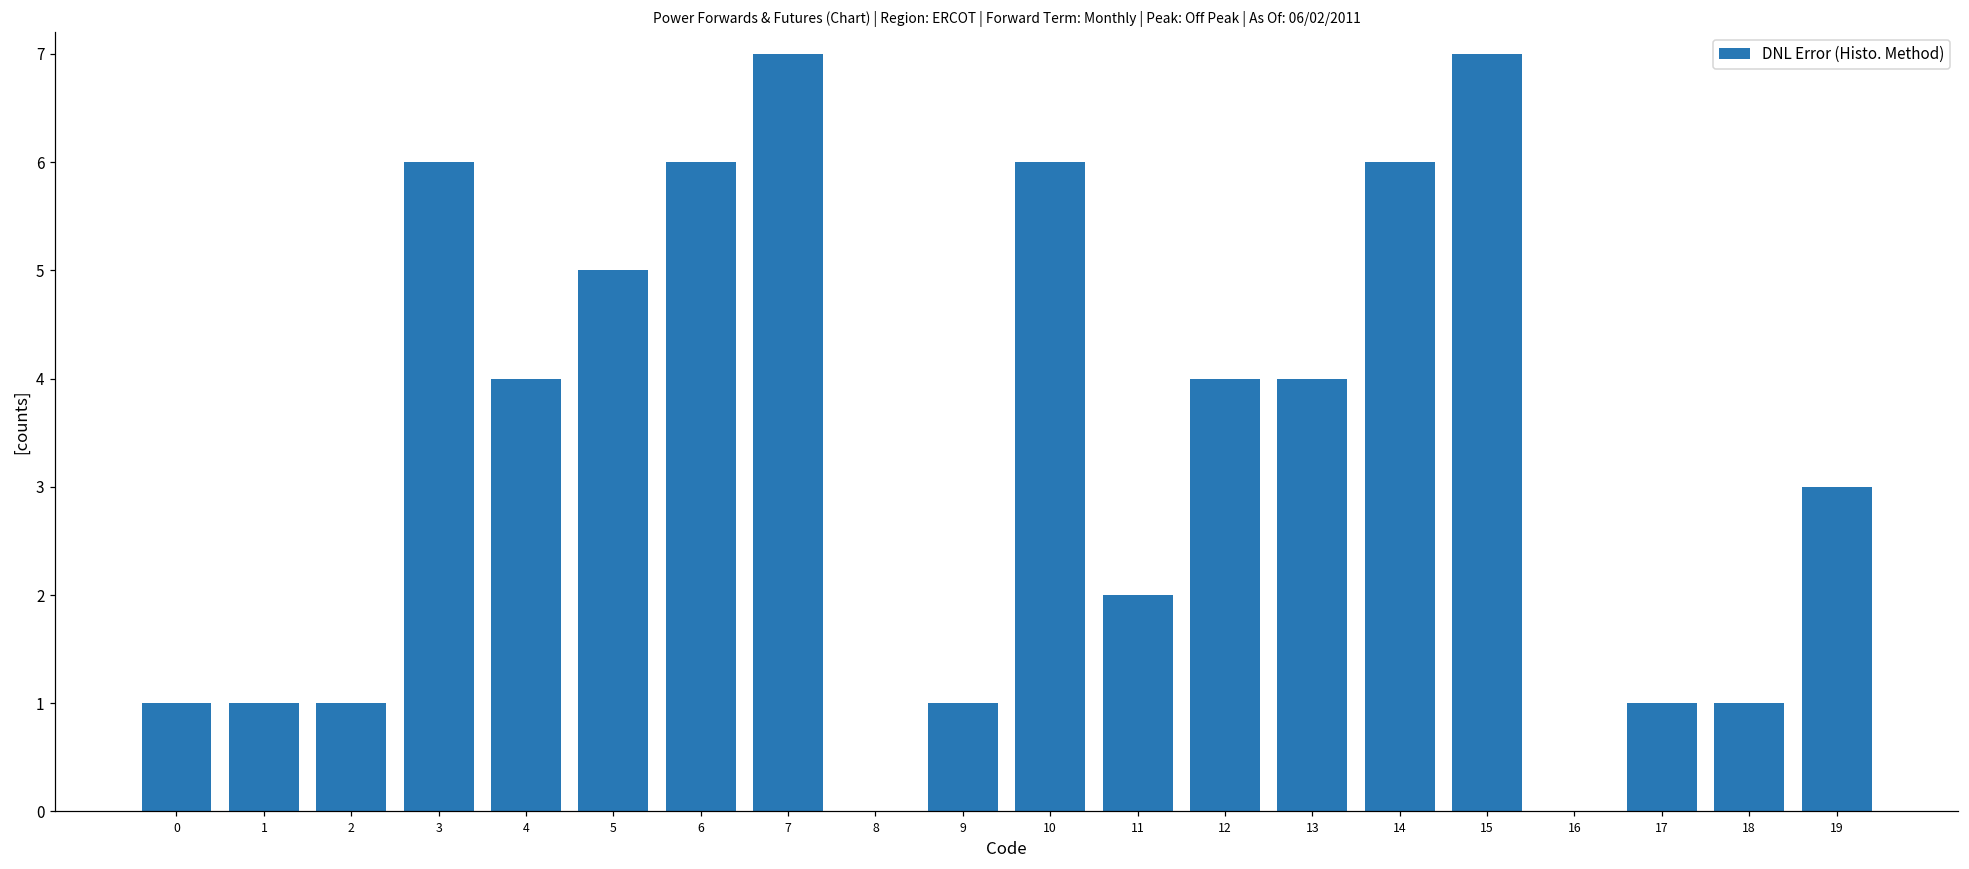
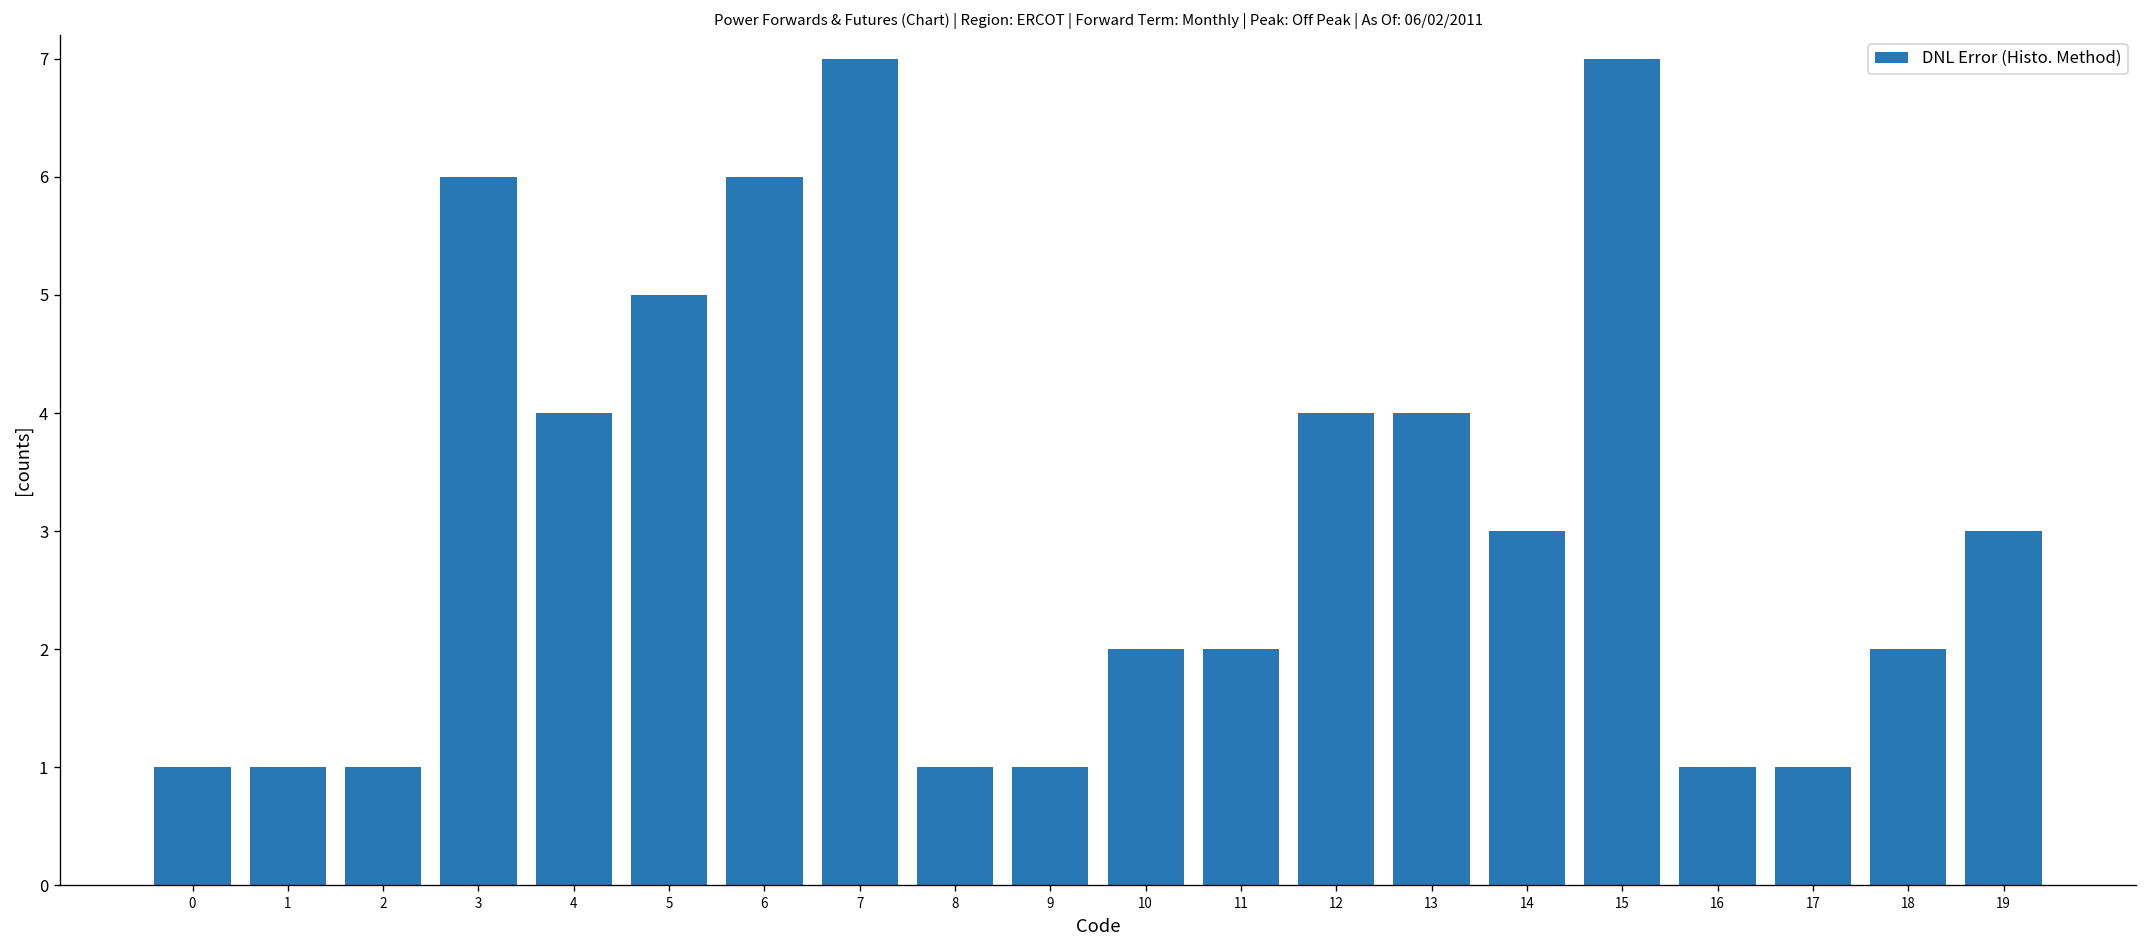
8: 0 -> 1
10: 6 -> 2
14: 6 -> 3
16: 0 -> 1
18: 1 -> 2
